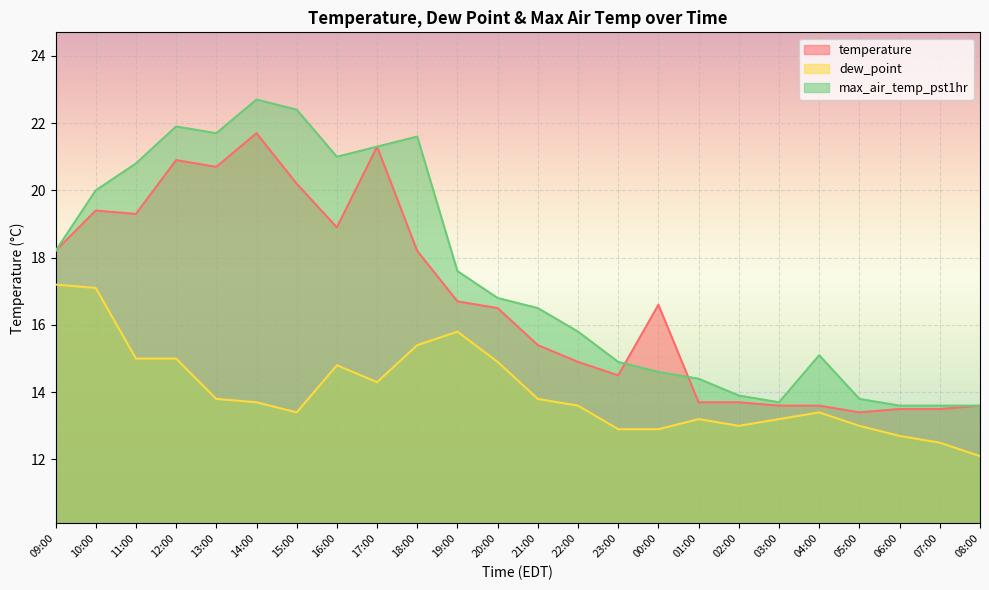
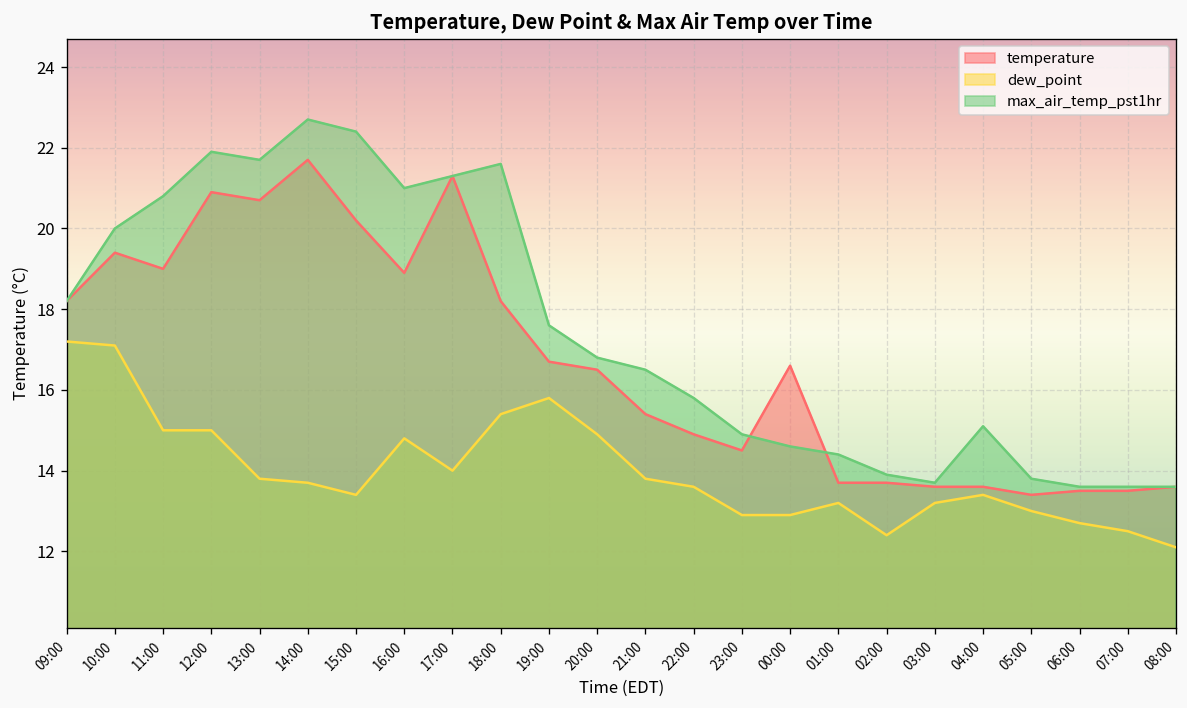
temperature, 11:00: 19.3 -> 19.0
dew_point, 17:00: 14.3 -> 14.0
dew_point, 02:00: 13.0 -> 12.4
